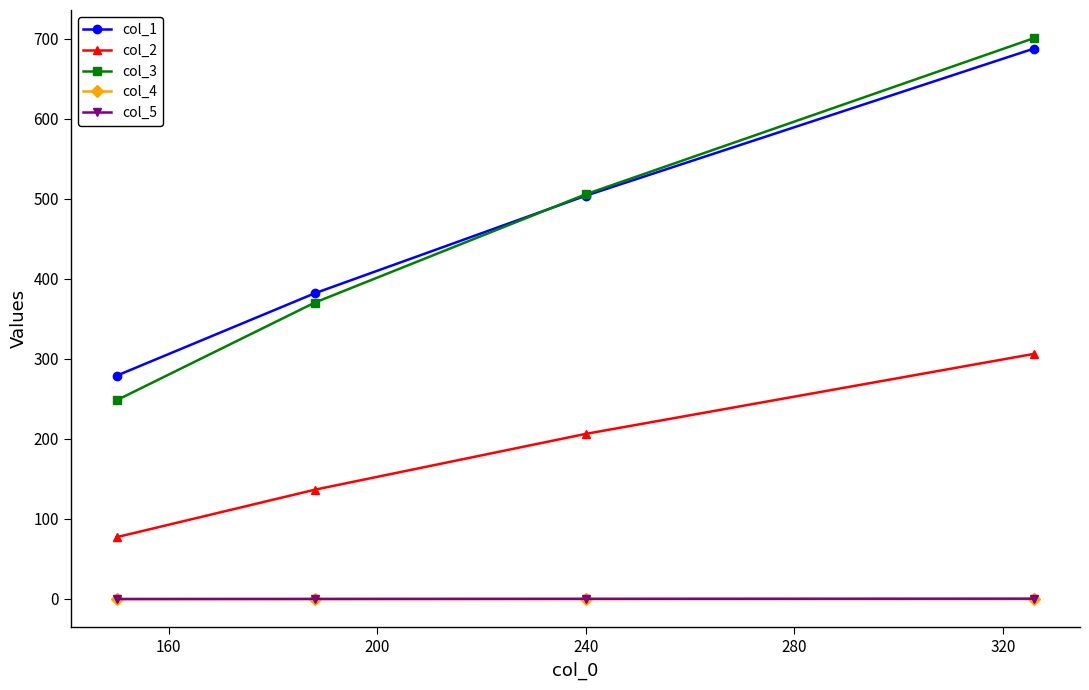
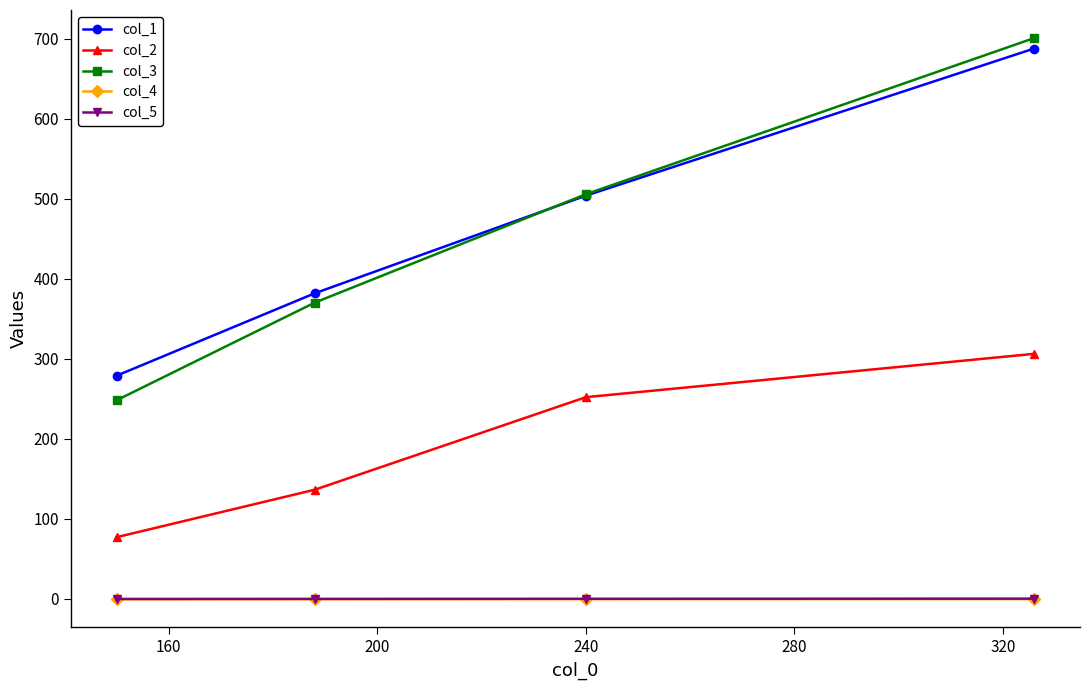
col_2, 240: 210 -> 250
